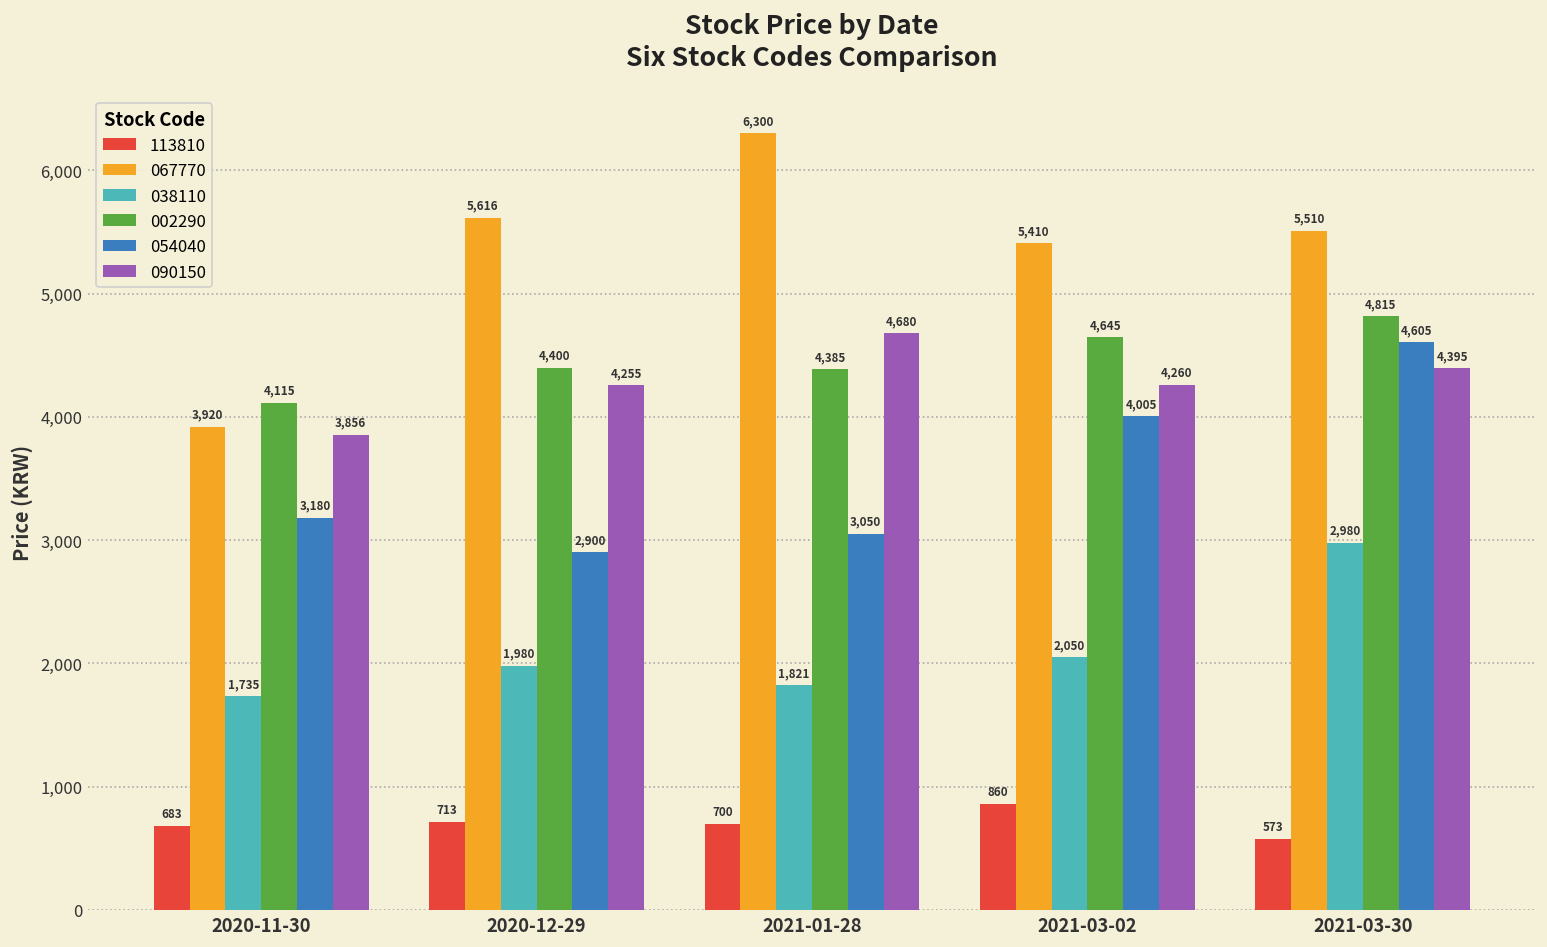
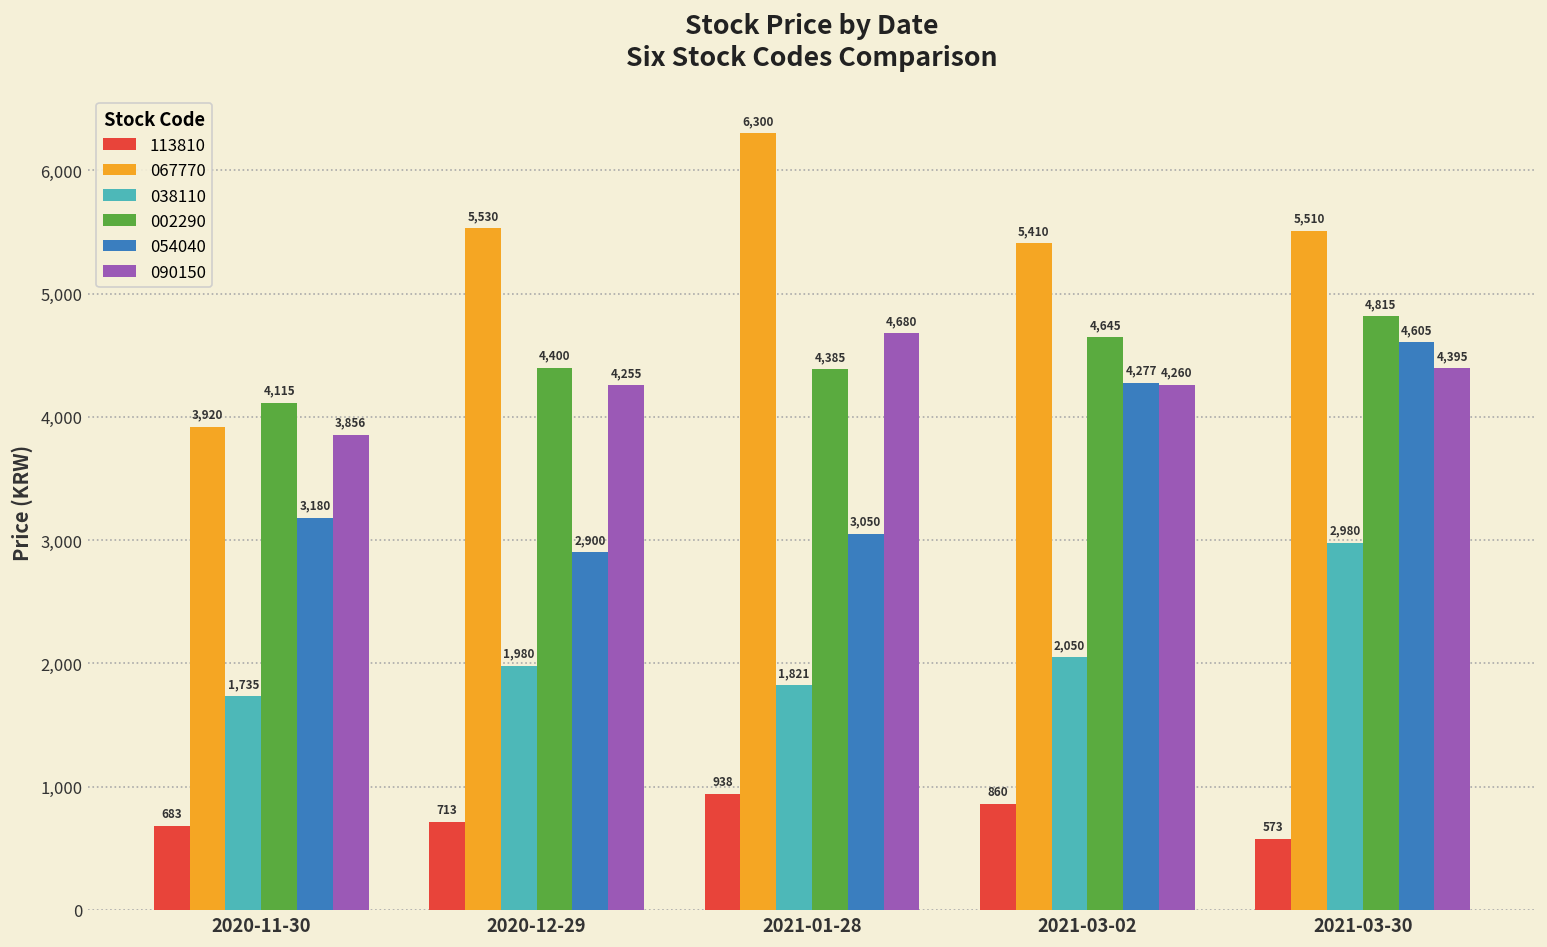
067770, 2020-12-29: 5,616 -> 5,530
113810, 2021-01-28: 700 -> 938
054040, 2021-03-02: 4,005 -> 4,277
